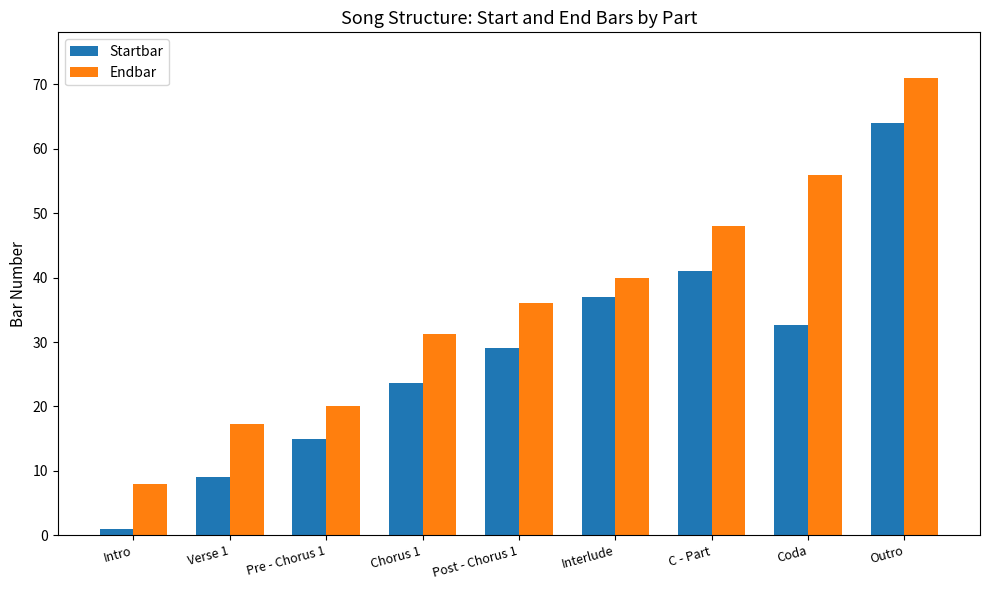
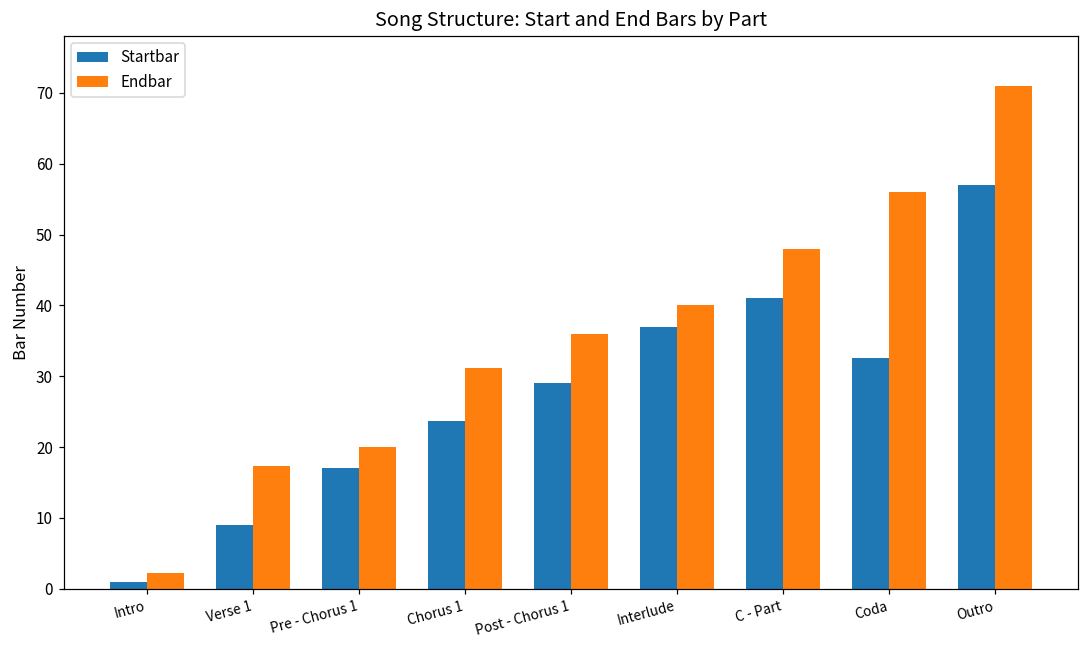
Endbar, Intro: 8 -> 2
Startbar, Pre - Chorus 1: 15 -> 17
Startbar, Outro: 64 -> 57
